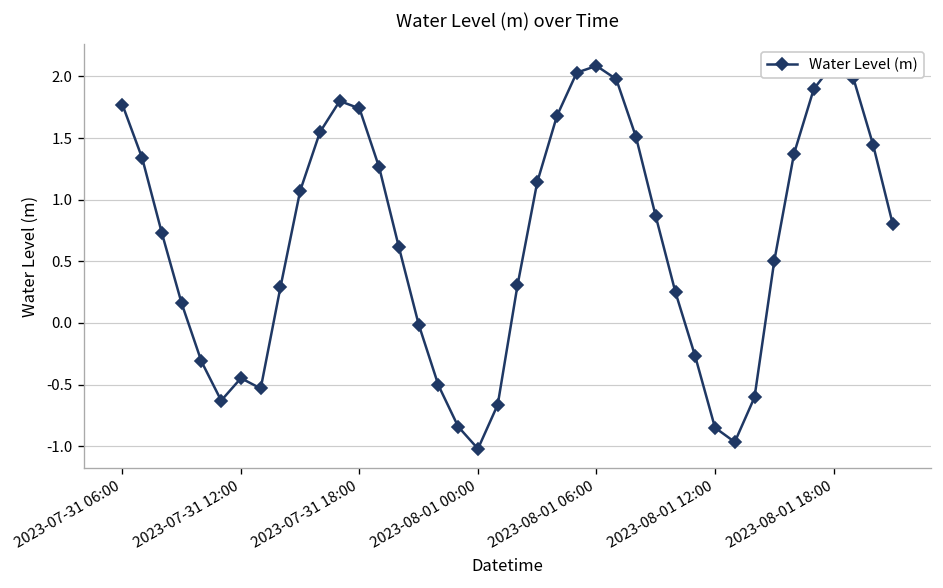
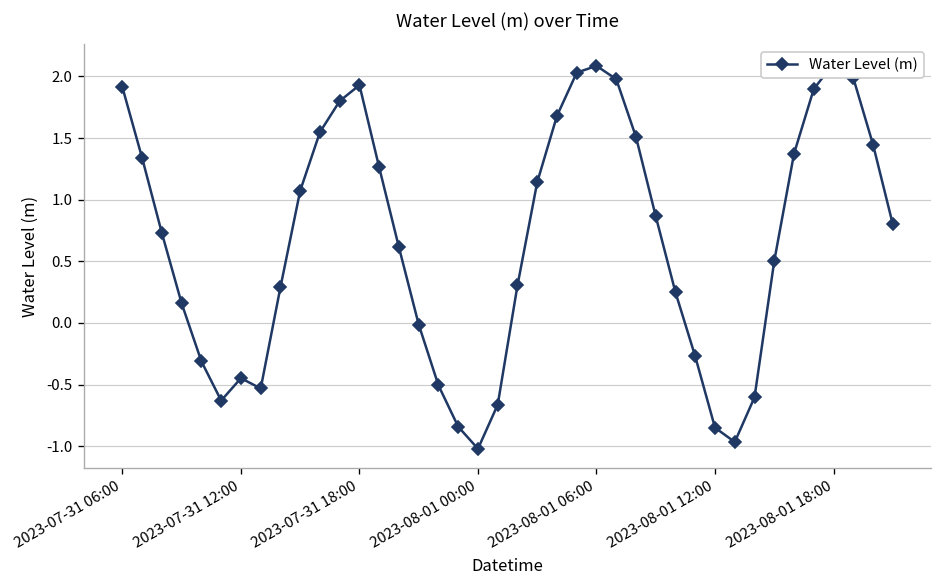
2023-07-31 06:00: 1.77 -> 1.91
2023-07-31 18:00: 1.74 -> 1.93
